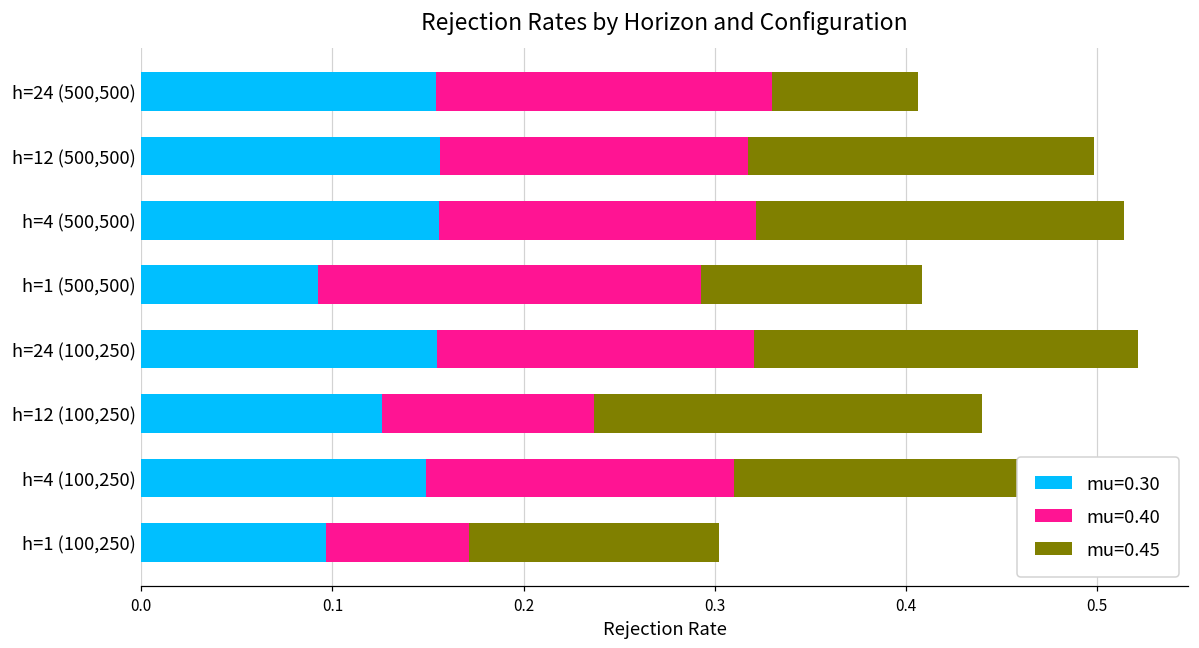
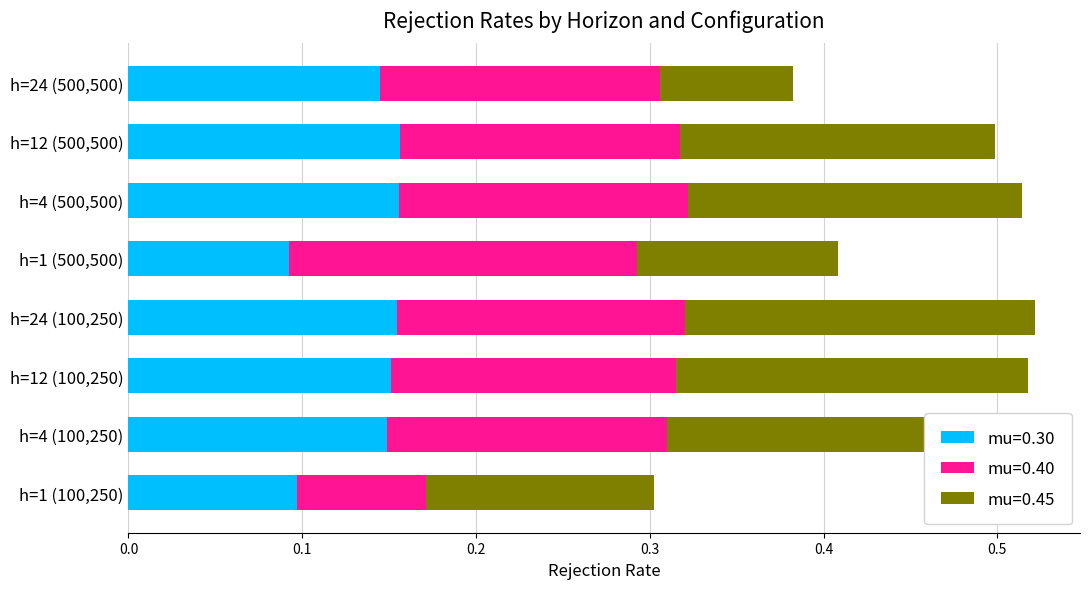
mu=0.30, h=24 (500,500): 0.154 -> 0.145
mu=0.40, h=24 (500,500): 0.176 -> 0.161
mu=0.30, h=12 (100,250): 0.126 -> 0.151
mu=0.40, h=12 (100,250): 0.111 -> 0.164
